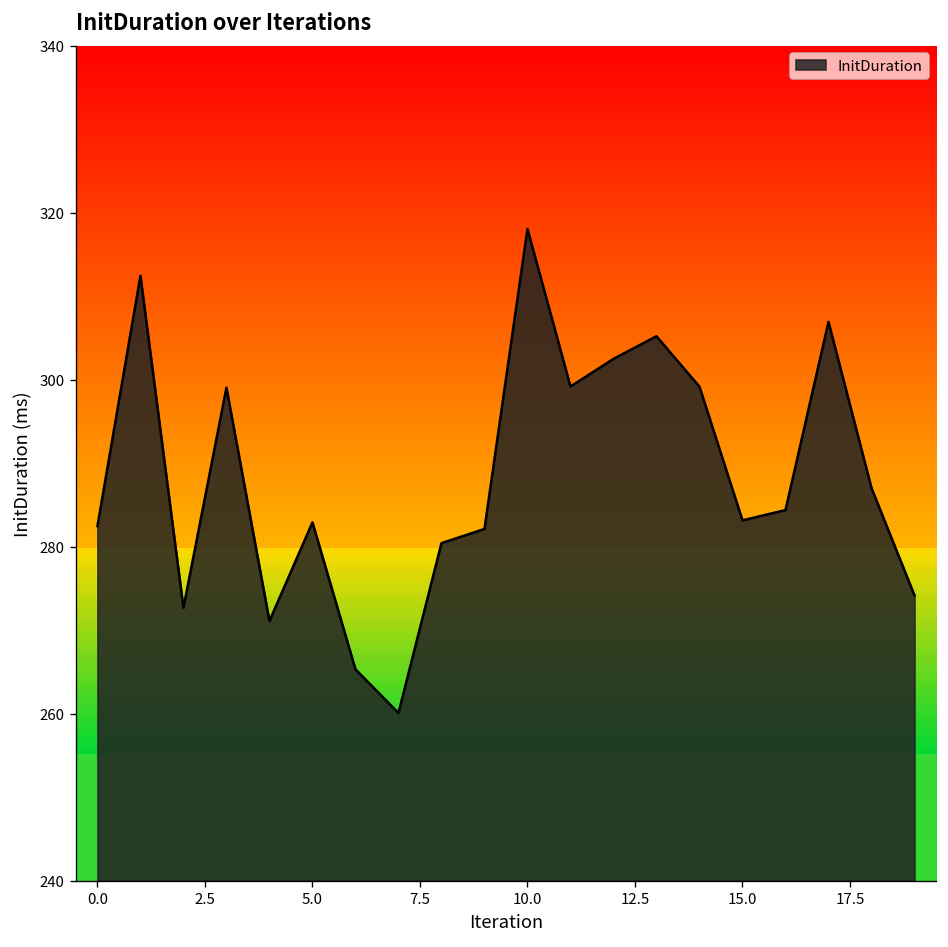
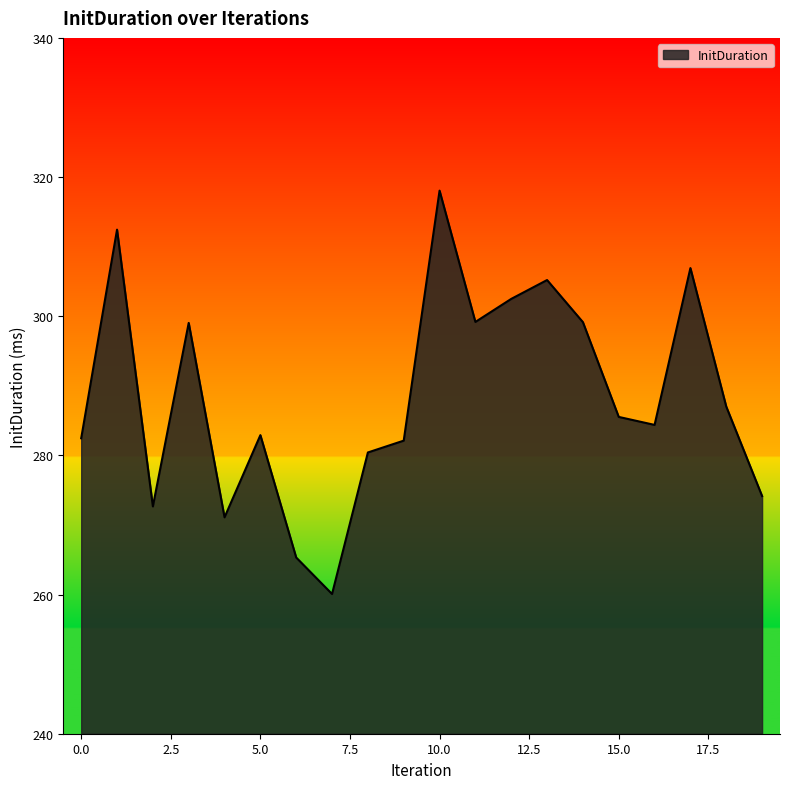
15.0: 283 -> 286
